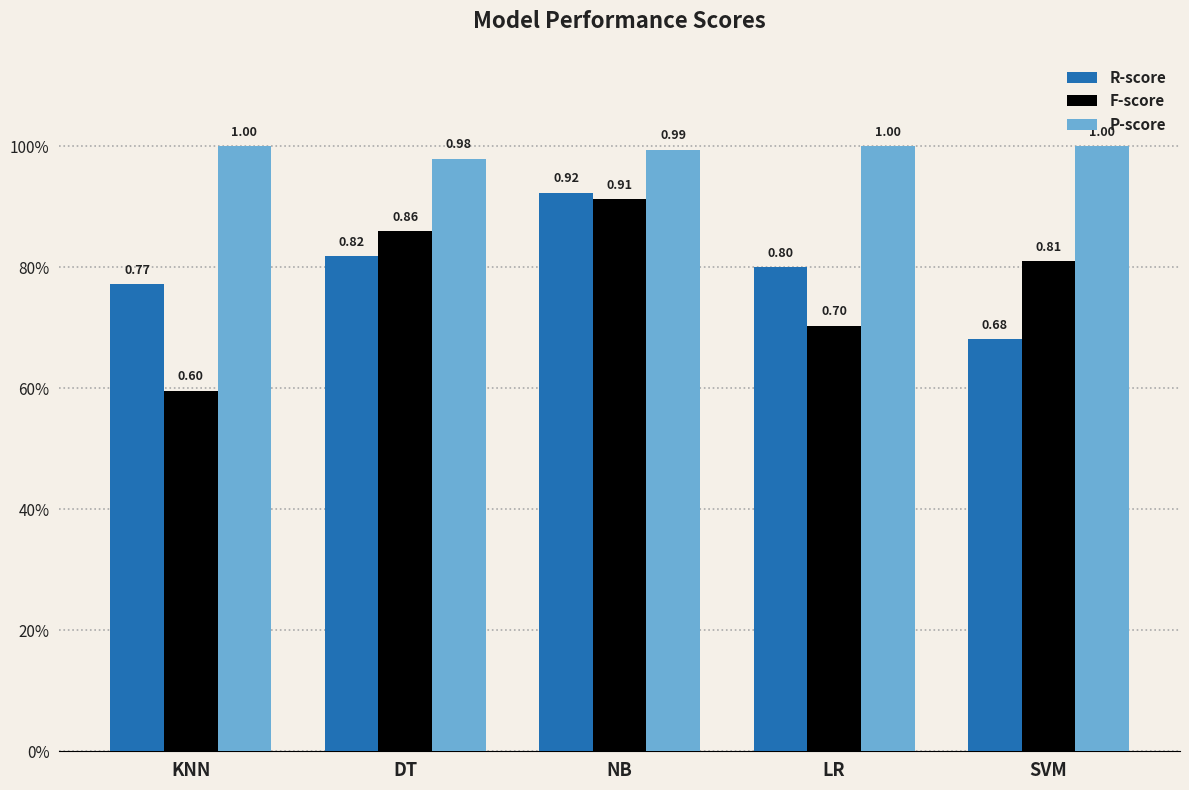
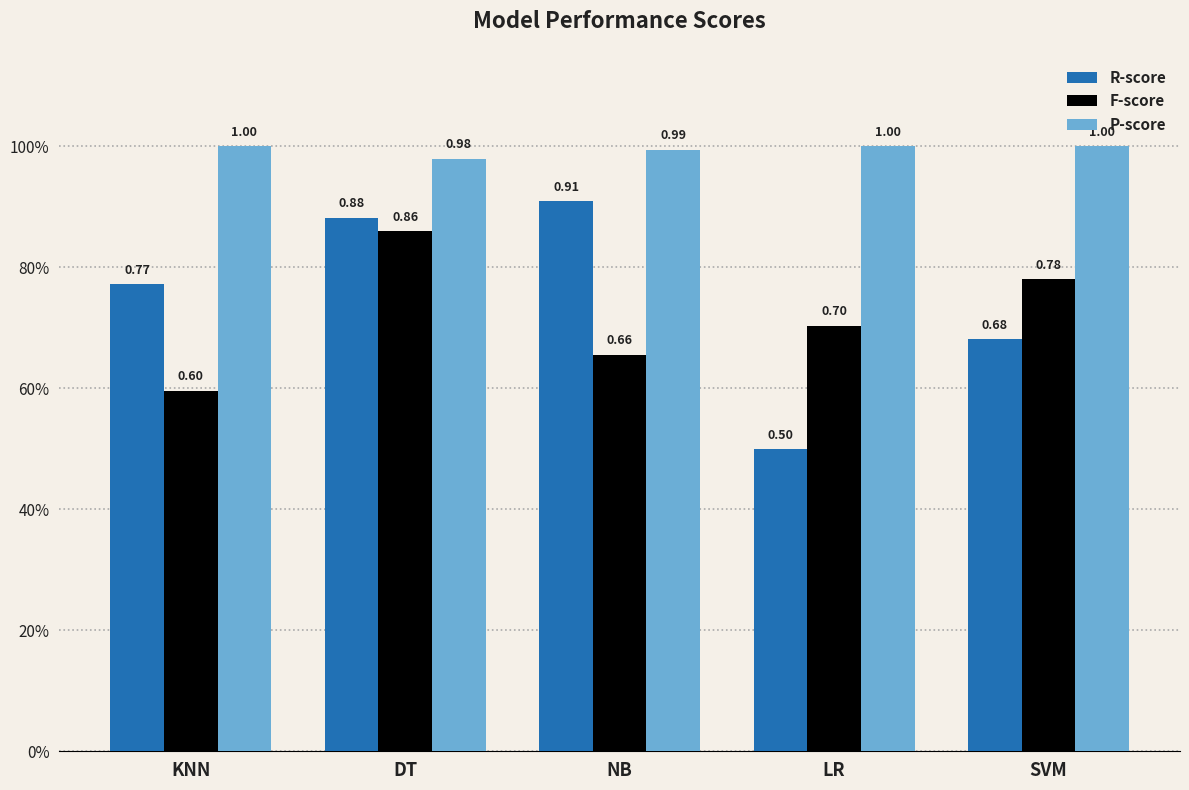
R-score, DT: 0.82 -> 0.88
R-score, NB: 0.92 -> 0.91
F-score, NB: 0.91 -> 0.66
R-score, LR: 0.80 -> 0.50
F-score, SVM: 0.81 -> 0.78
